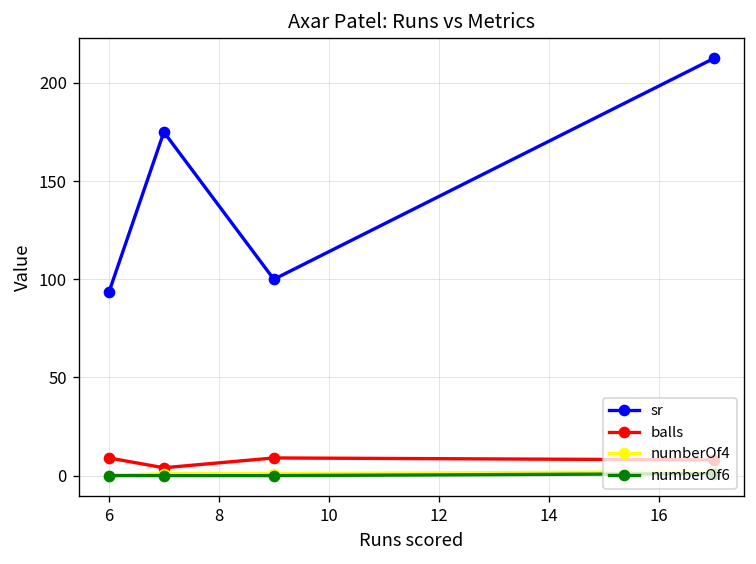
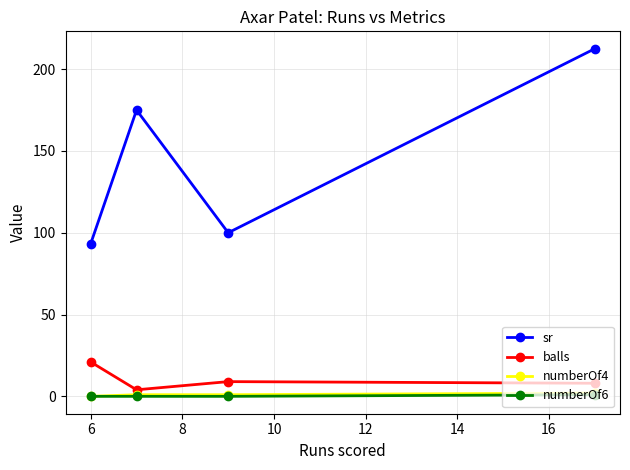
balls, 6: 9 -> 21
